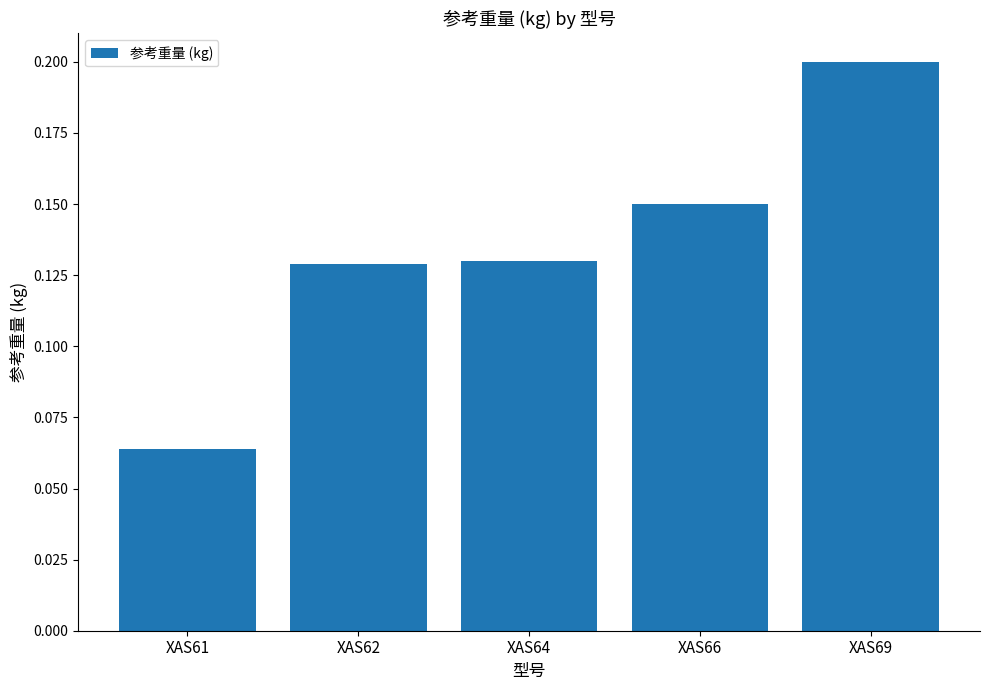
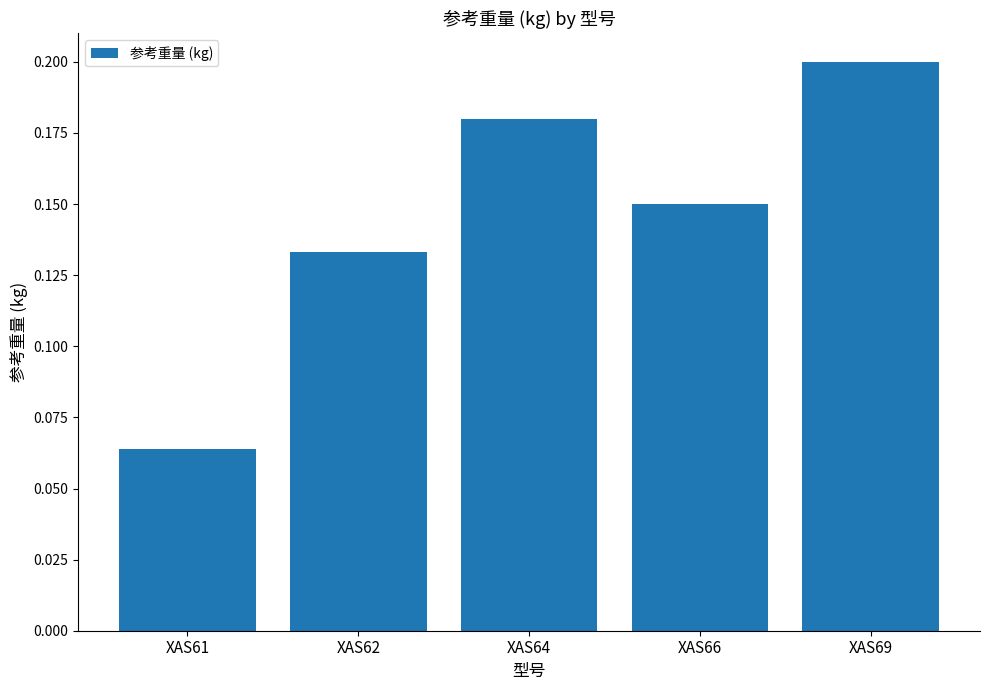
XAS62: 0.129 -> 0.133
XAS64: 0.13 -> 0.18
